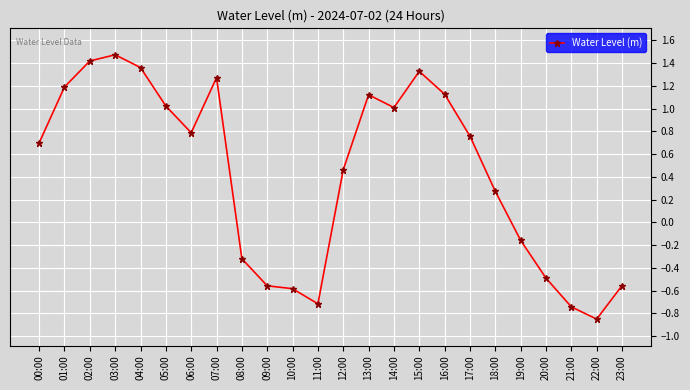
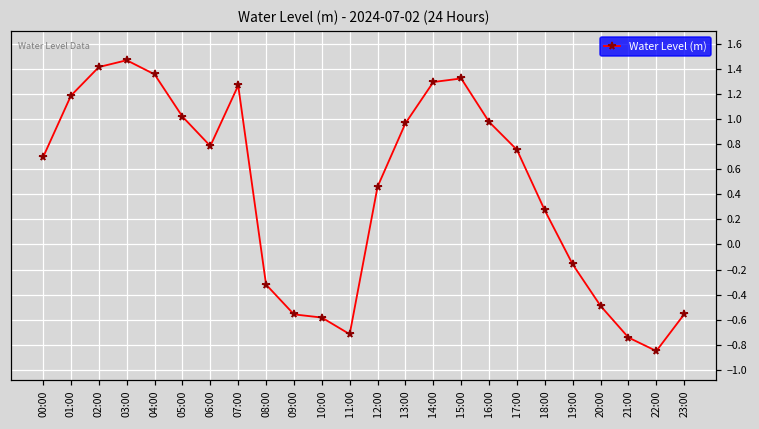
13:00: 1.12 -> 0.97
14:00: 1.01 -> 1.30
16:00: 1.13 -> 0.98
